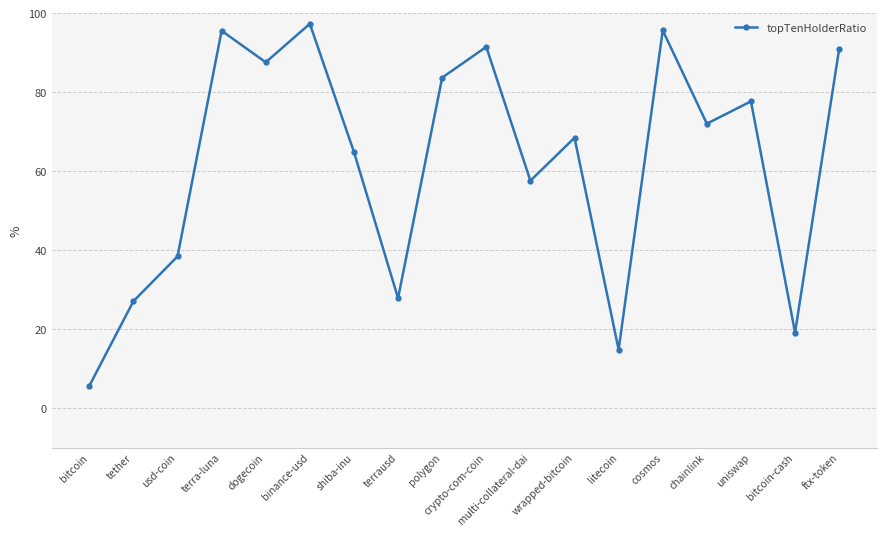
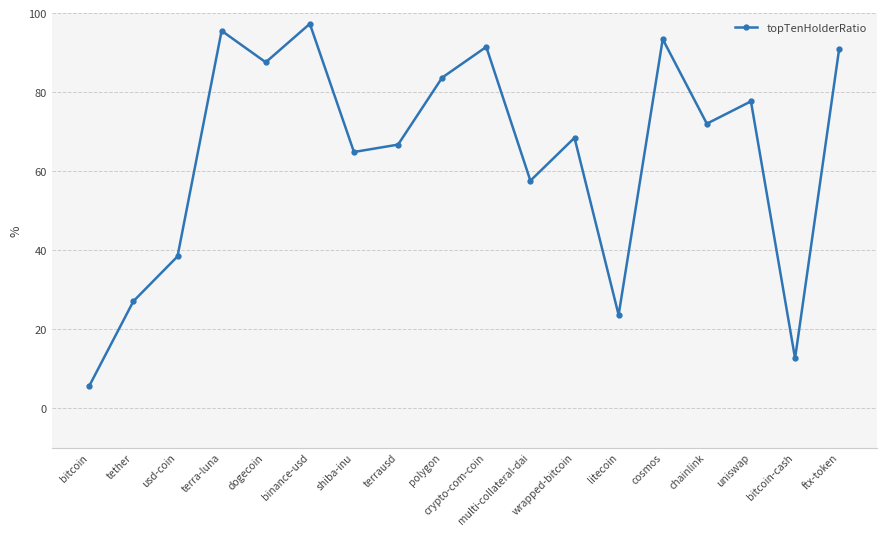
terrausd: 28 -> 67
litecoin: 15 -> 24
cosmos: 96 -> 93
bitcoin-cash: 19 -> 13
